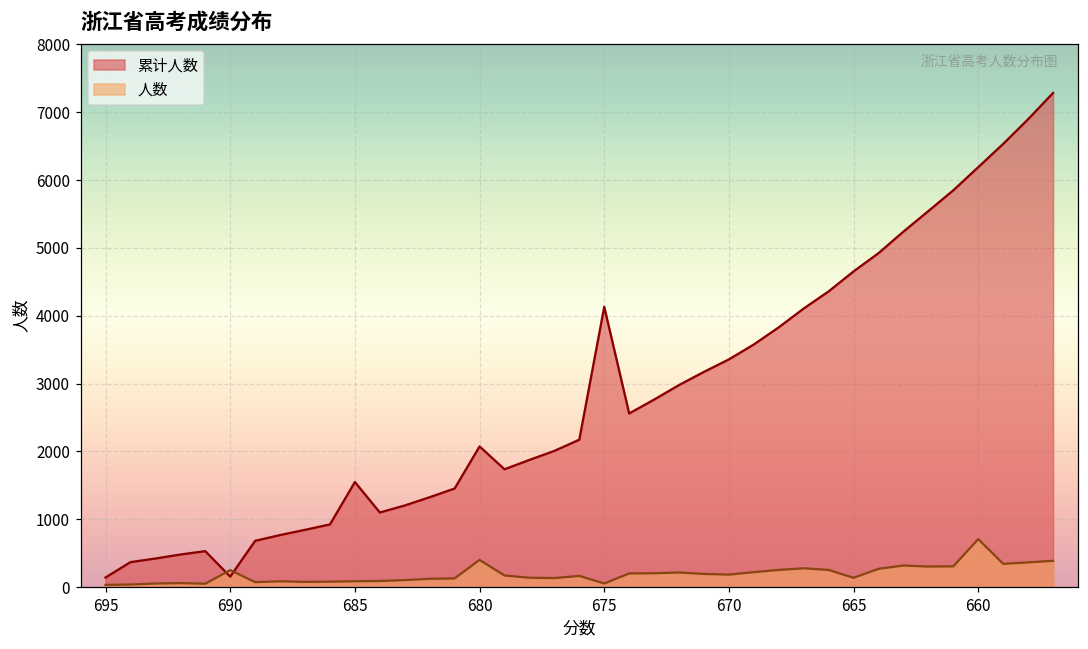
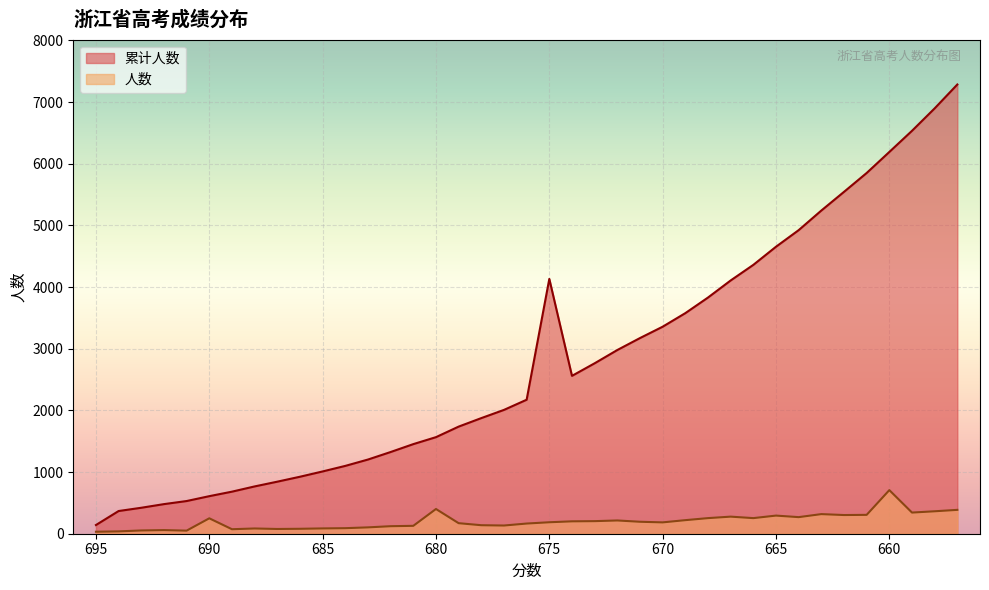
累计人数, 690: 200 -> 600
累计人数, 685: 1500 -> 1000
累计人数, 680: 2100 -> 1600
人数, 675: 100 -> 200
人数, 665: 100 -> 300
